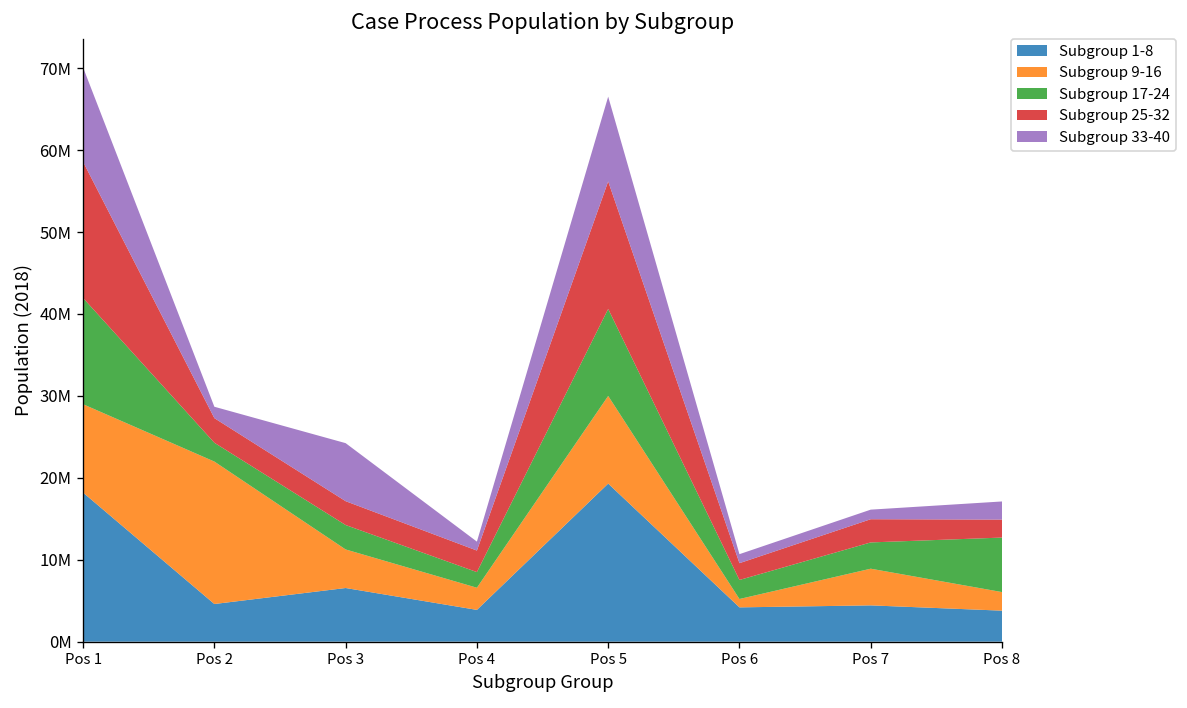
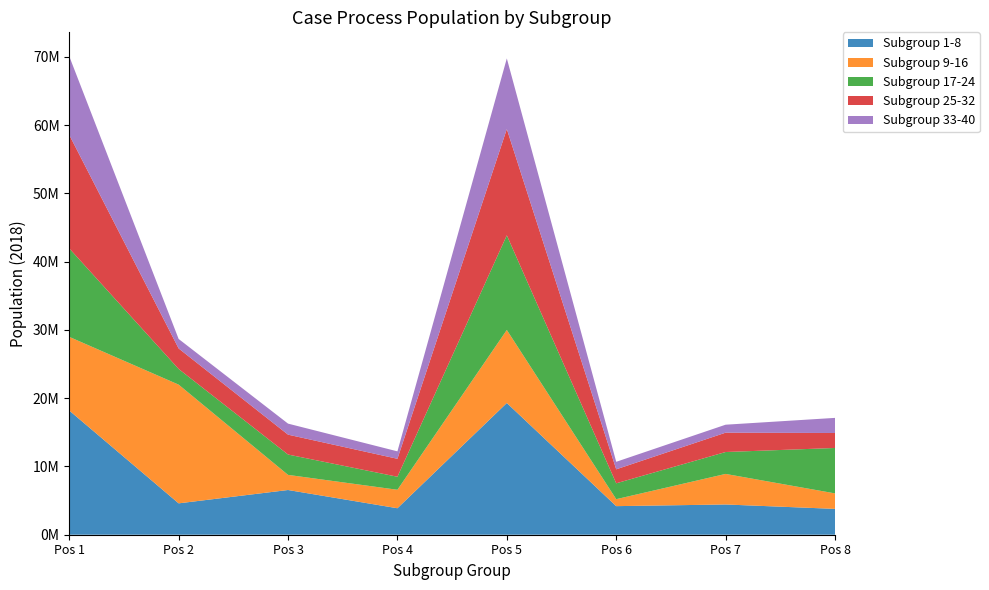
Subgroup 9-16, Pos 3: 5000000 -> 2000000
Subgroup 33-40, Pos 3: 7000000 -> 2000000
Subgroup 17-24, Pos 5: 11000000 -> 14000000
